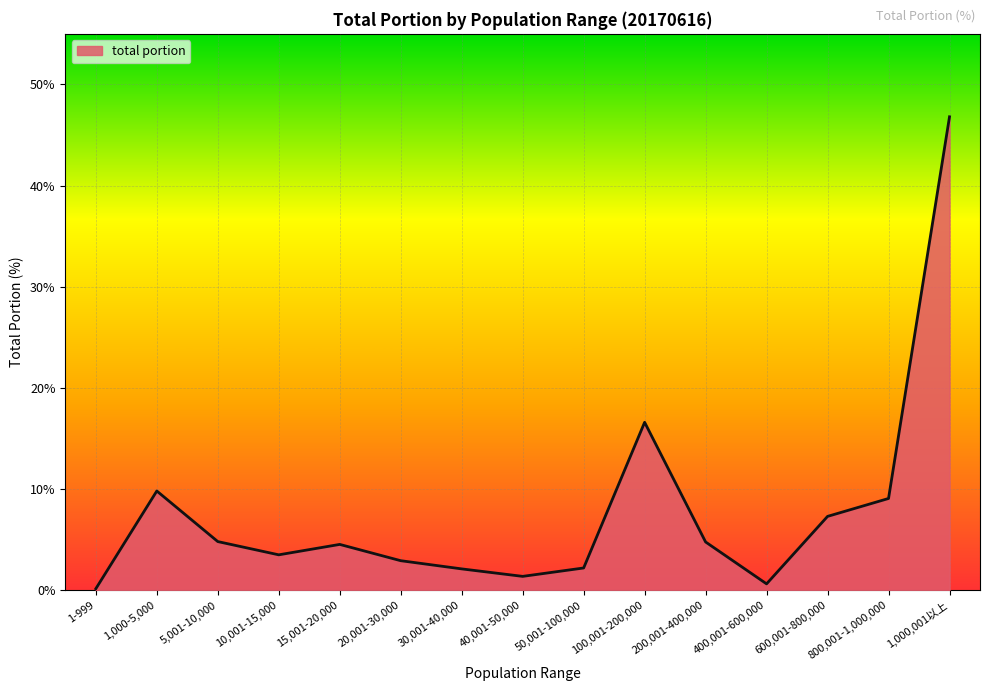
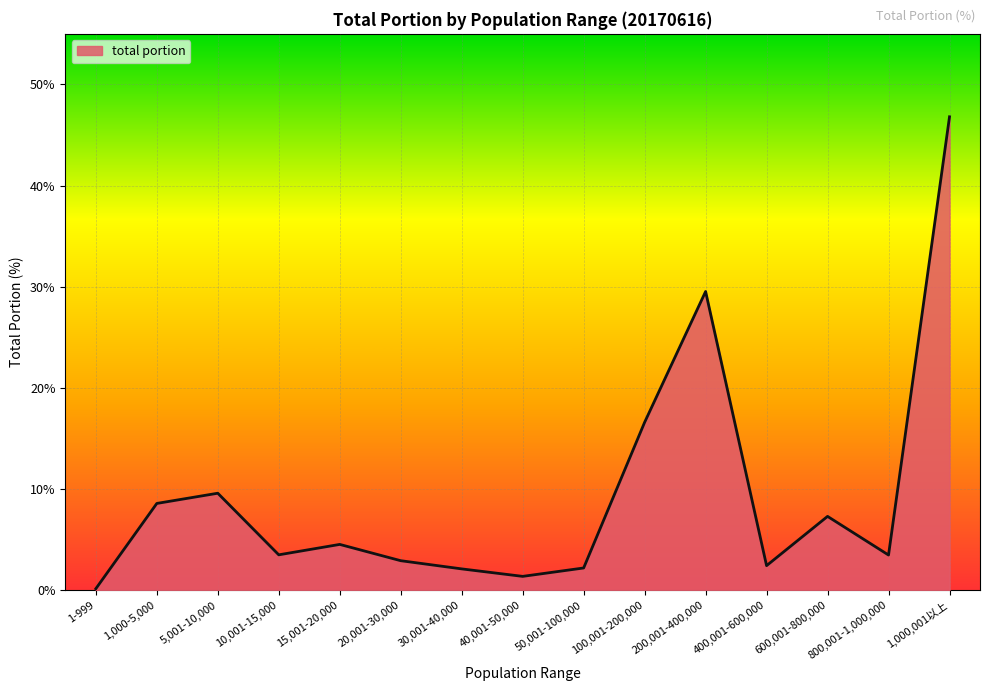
1,000-5,000: 9.8% -> 8.6%
5,001-10,000: 4.8% -> 9.6%
200,001-400,000: 4.8% -> 29.5%
400,001-600,000: 0.6% -> 2.4%
800,001-1,000,000: 9.1% -> 3.5%
